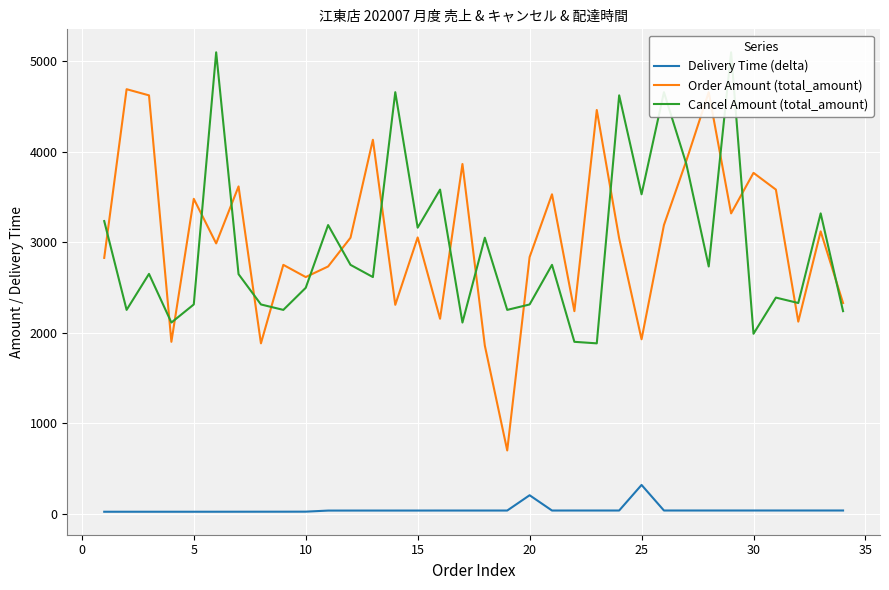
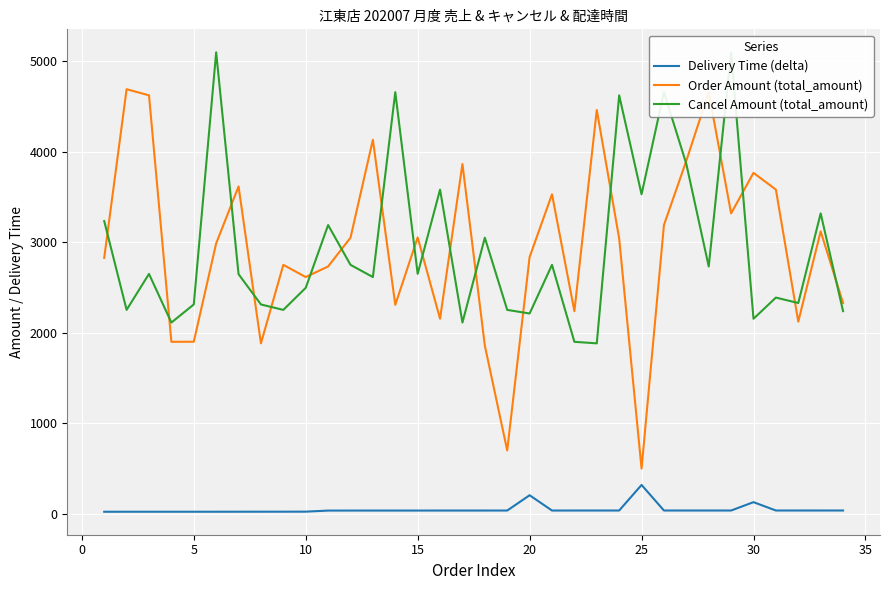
Order Amount (total_amount), 5: 3500 -> 1900
Cancel Amount (total_amount), 15: 3200 -> 2700
Cancel Amount (total_amount), 20: 2300 -> 2200
Order Amount (total_amount), 25: 1900 -> 500
Delivery Time (delta), 30: 0 -> 100
Cancel Amount (total_amount), 30: 2000 -> 2200
